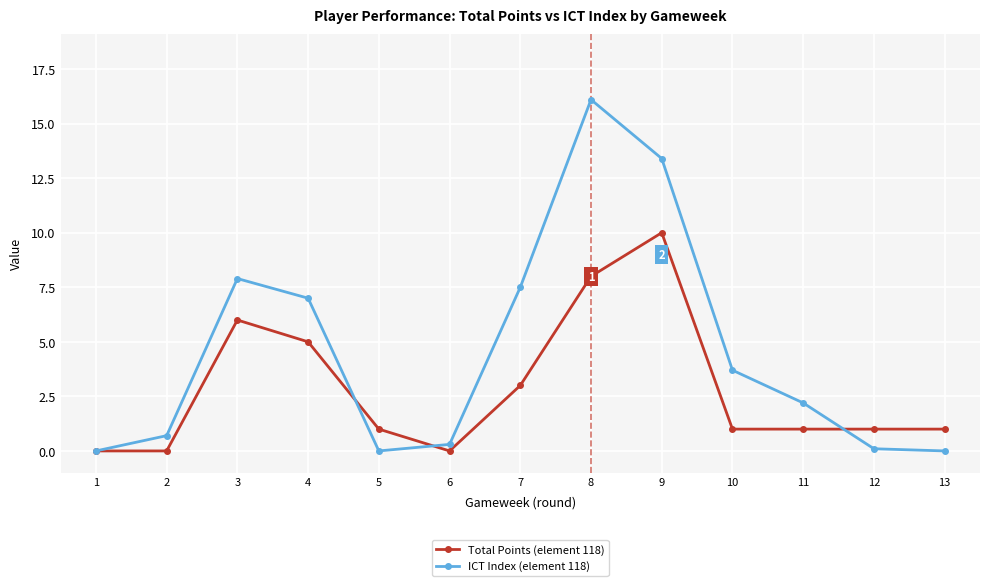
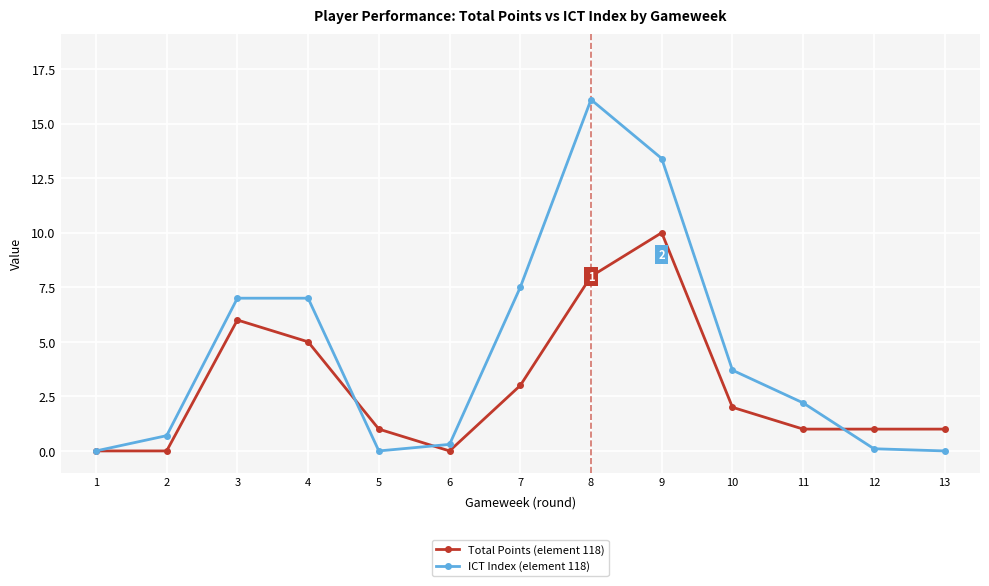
ICT Index (element 118), 3: 7.9 -> 7.0
Total Points (element 118), 10: 1 -> 2
